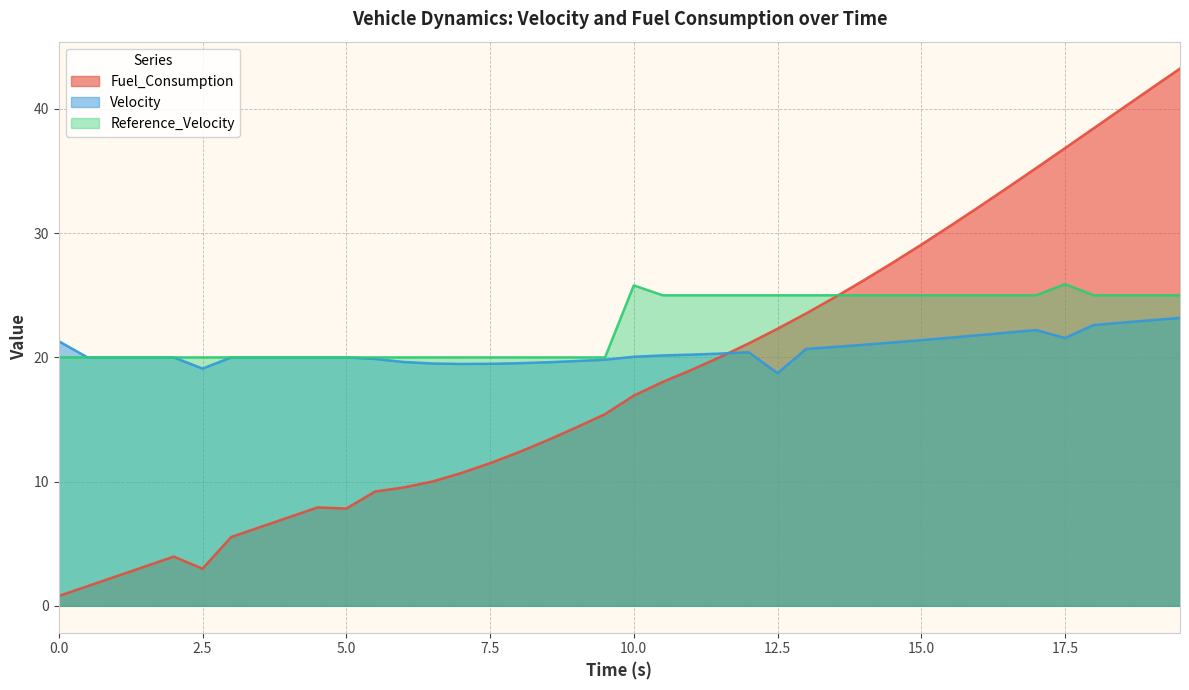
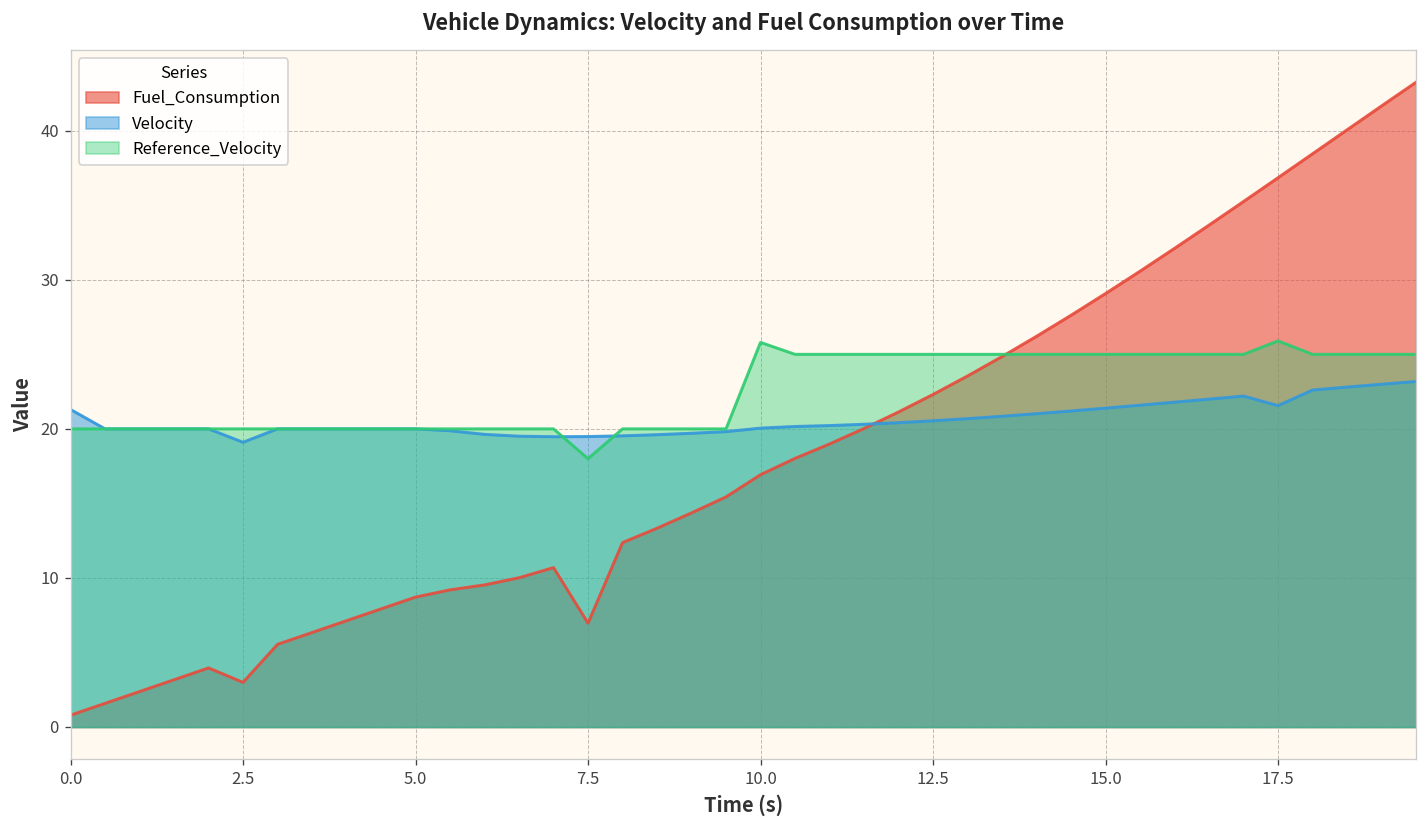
Fuel_Consumption, 5.0: 7.8 -> 8.7
Fuel_Consumption, 7.5: 11.5 -> 7.0
Reference_Velocity, 7.5: 20 -> 18
Velocity, 12.5: 18.7 -> 20.5
